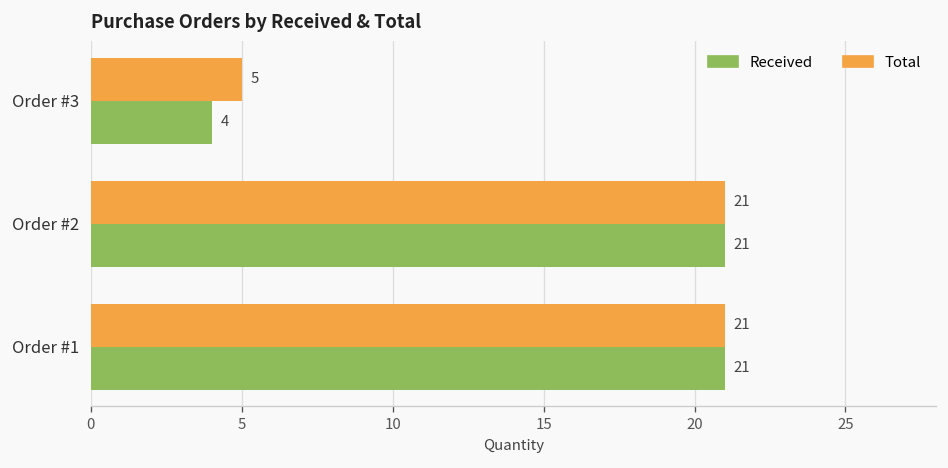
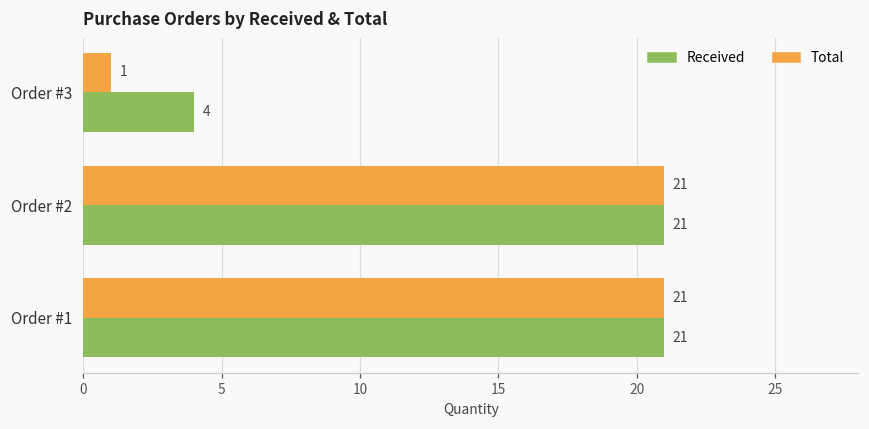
Total, Order #3: 5 -> 1
